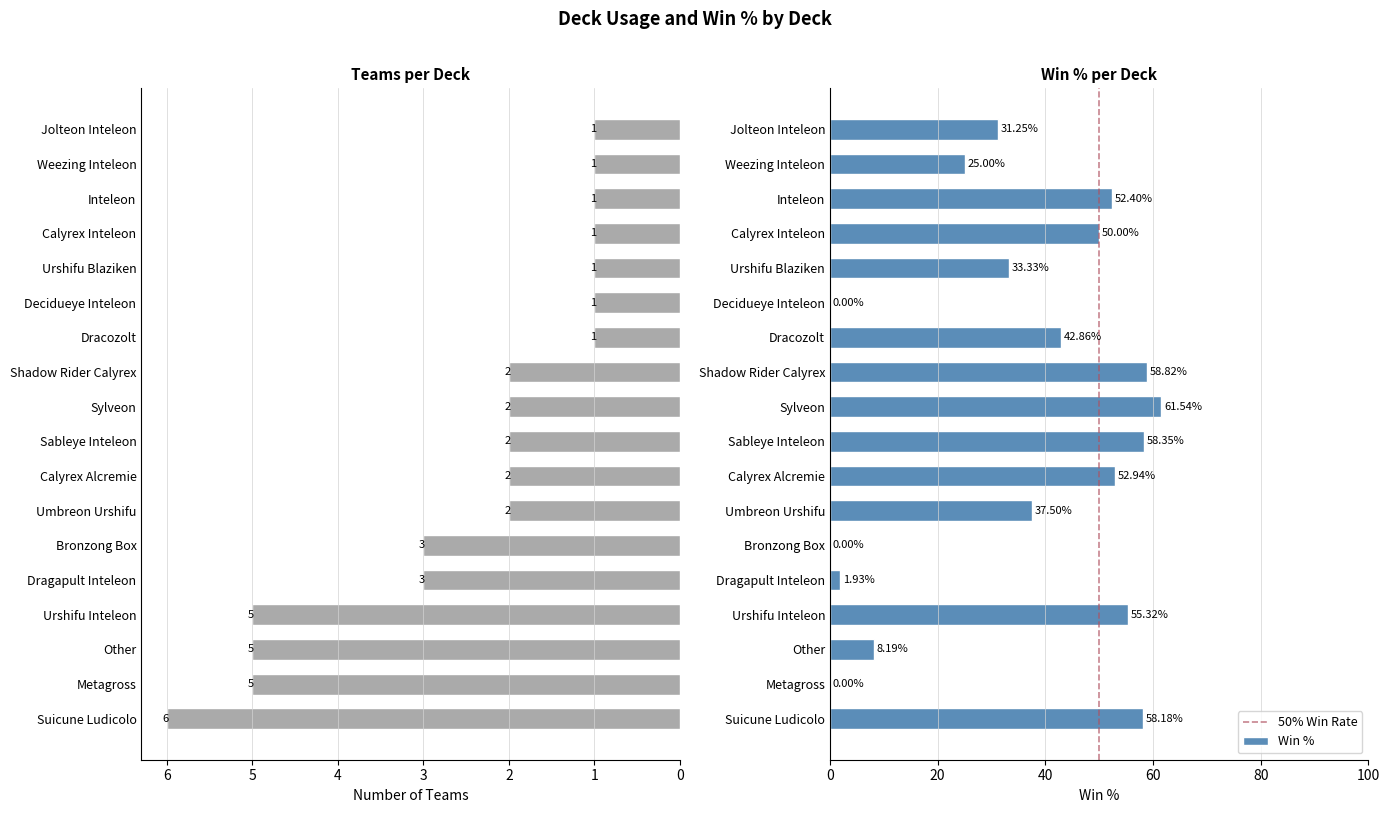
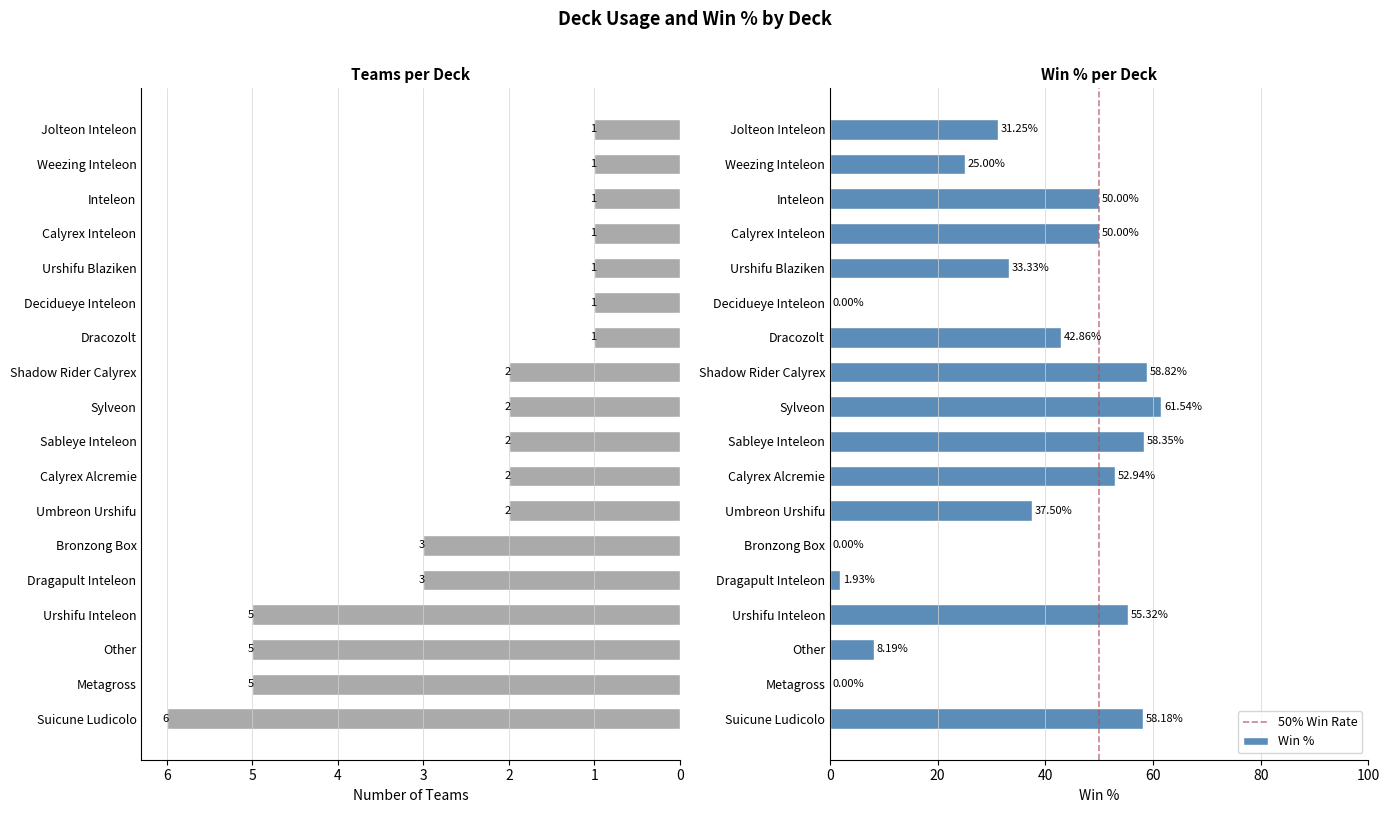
Win % per Deck, Inteleon: 52.40% -> 50.00%
